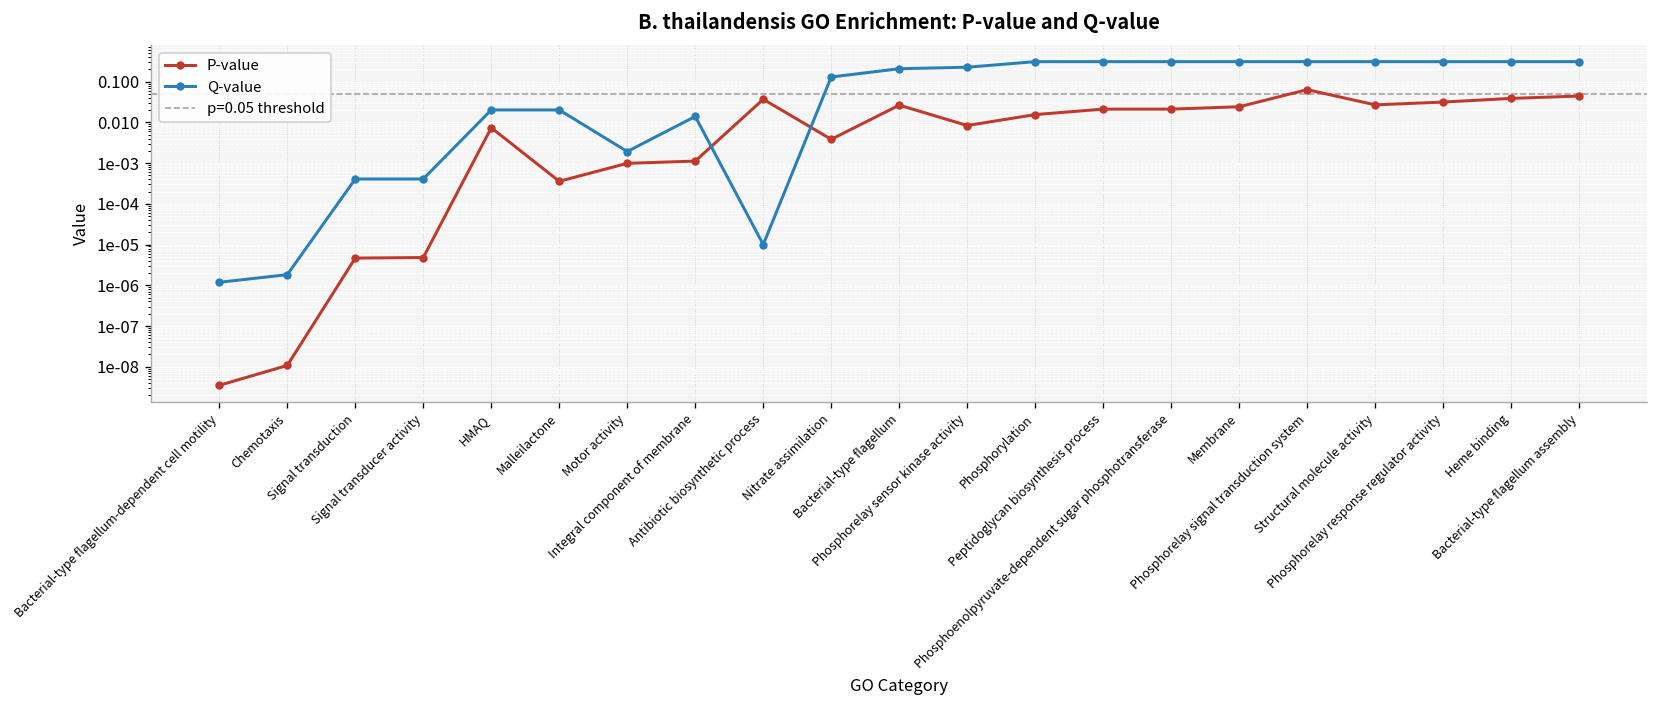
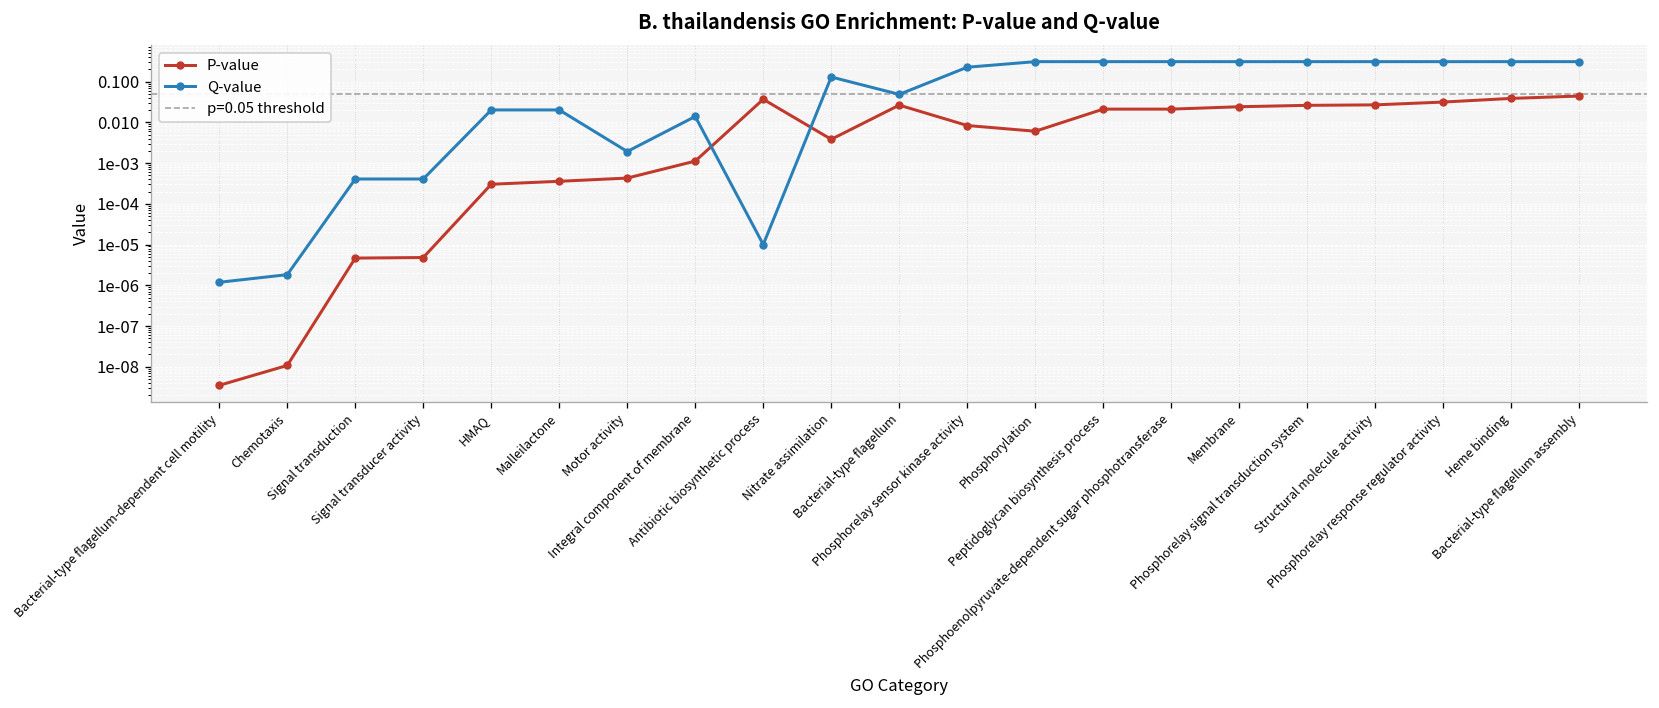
P-value, HMAQ: 0.007 -> 0.0003
P-value, Motor activity: 0.0010 -> 0.0004
Q-value, Bacterial-type flagellum: 0.2 -> 0.05
P-value, Phosphorylation: 0.02 -> 0.006
P-value, Phosphorelay signal transduction system: 0.06 -> 0.03
